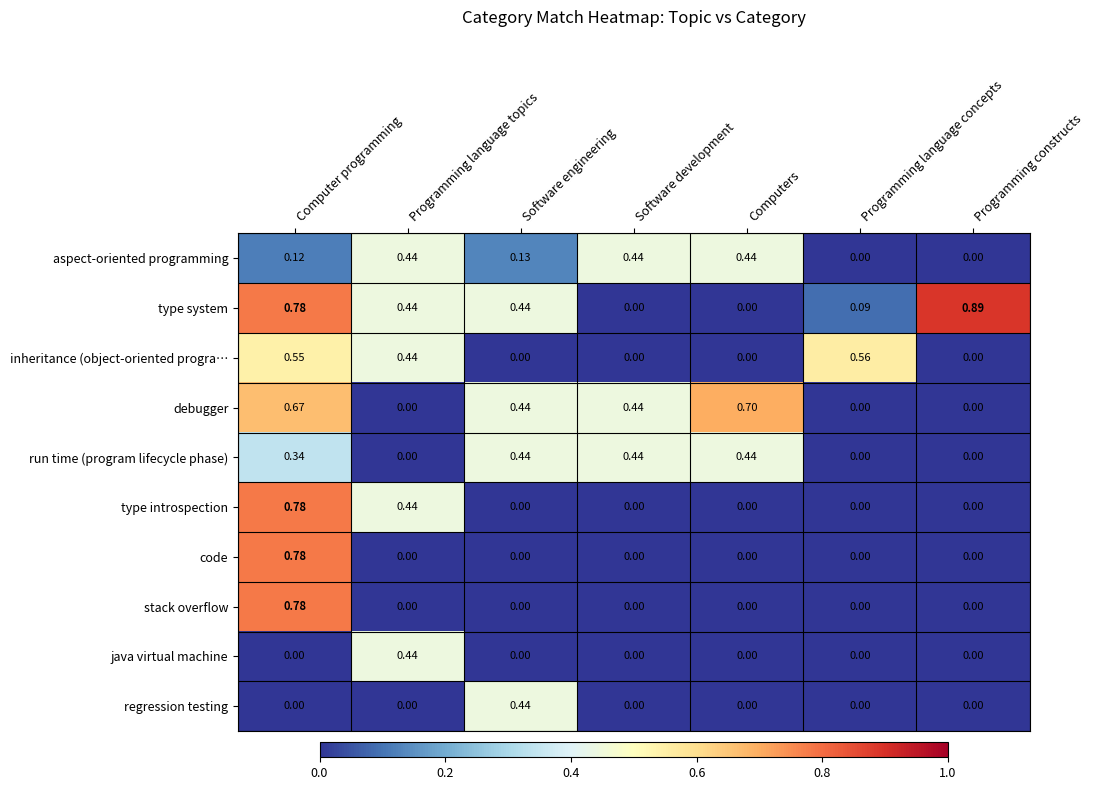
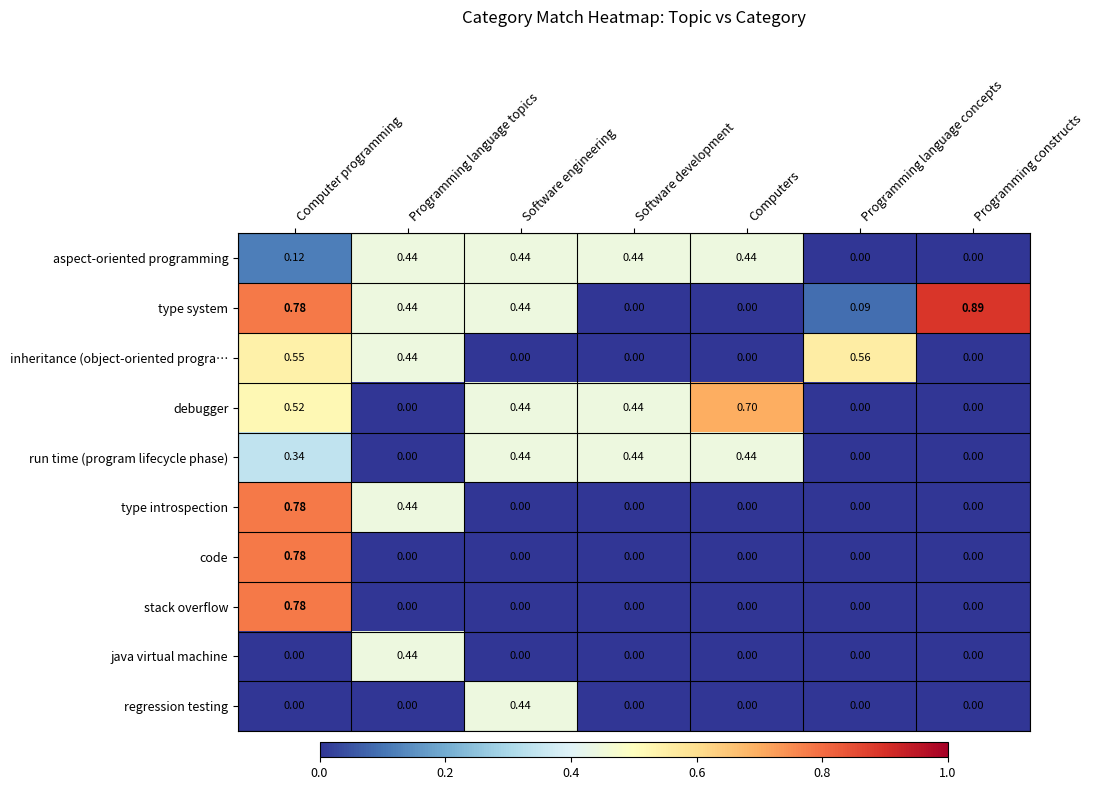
aspect-oriented programming, Software engineering: 0.13 -> 0.44
debugger, Computer programming: 0.67 -> 0.52
